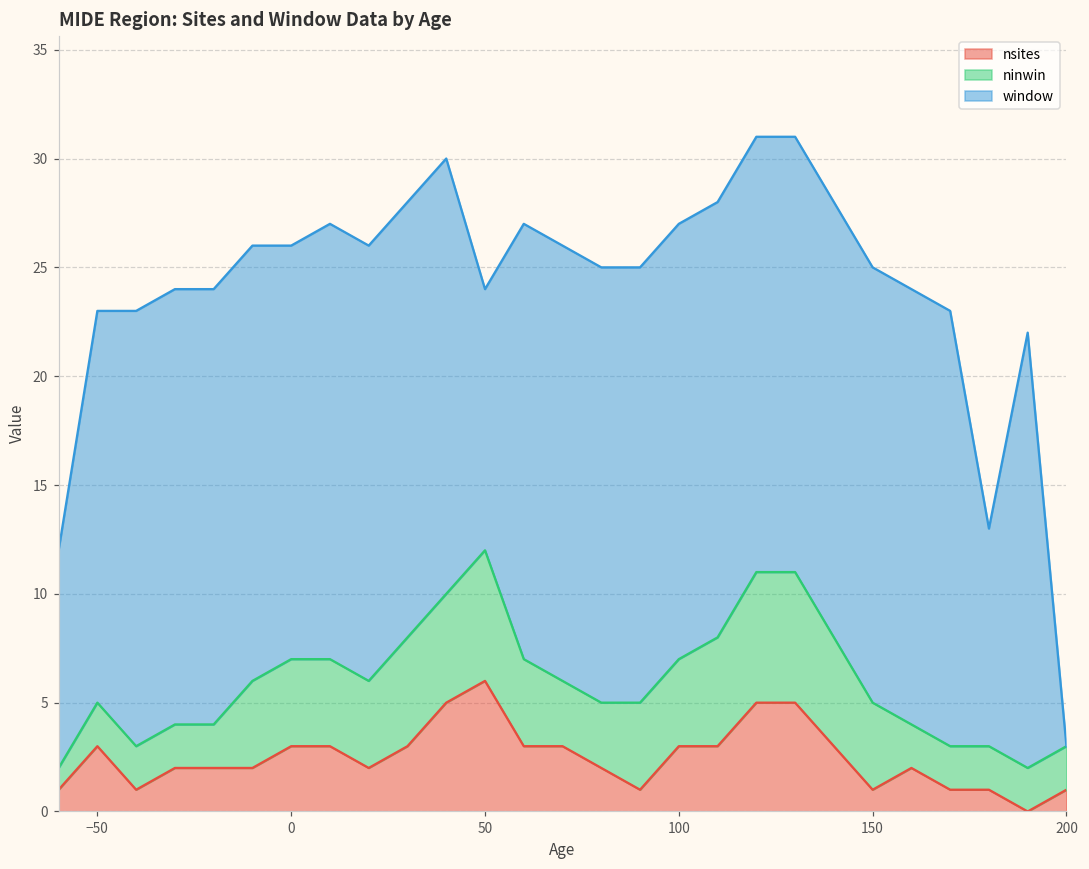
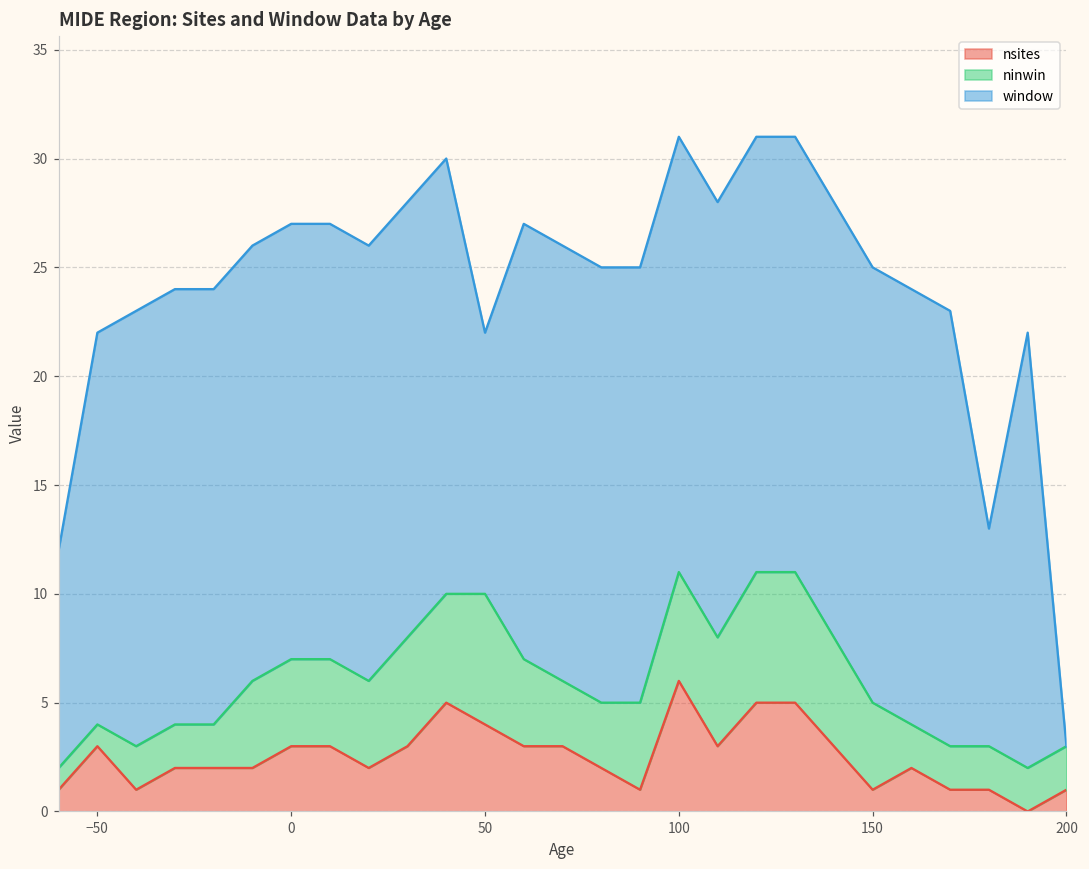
ninwin, −50: 2 -> 1
window, 0: 19 -> 20
nsites, 50: 6 -> 4
nsites, 100: 3 -> 6
ninwin, 100: 4 -> 5
